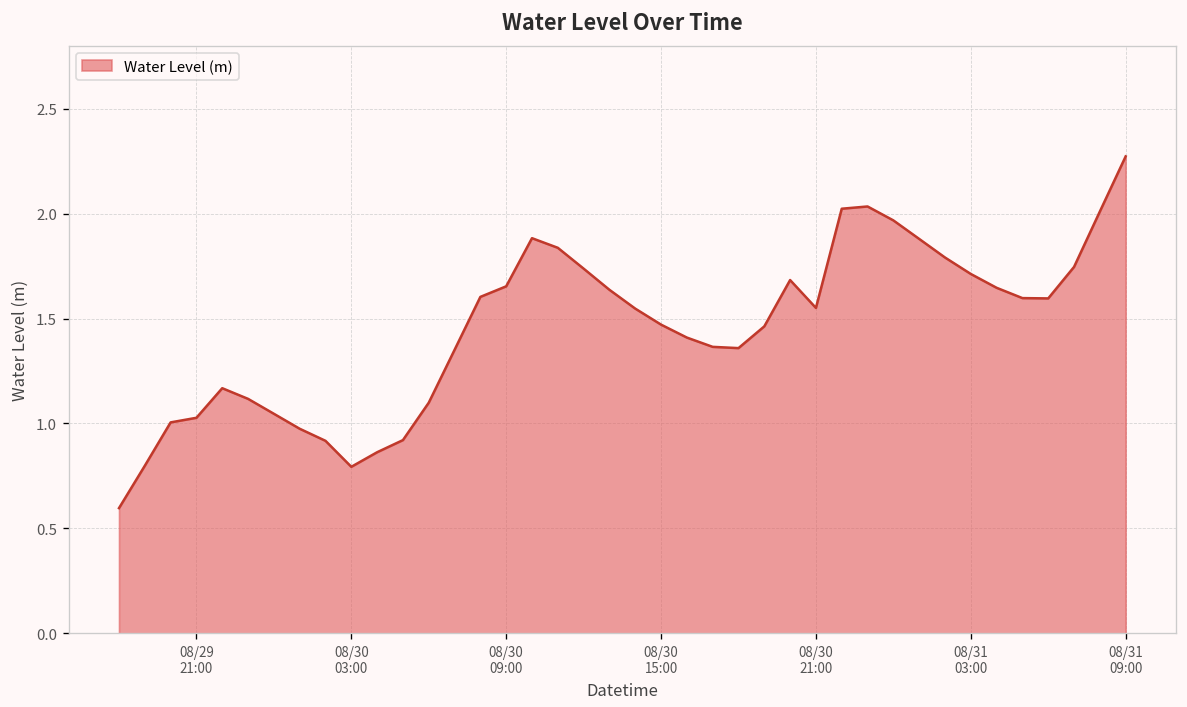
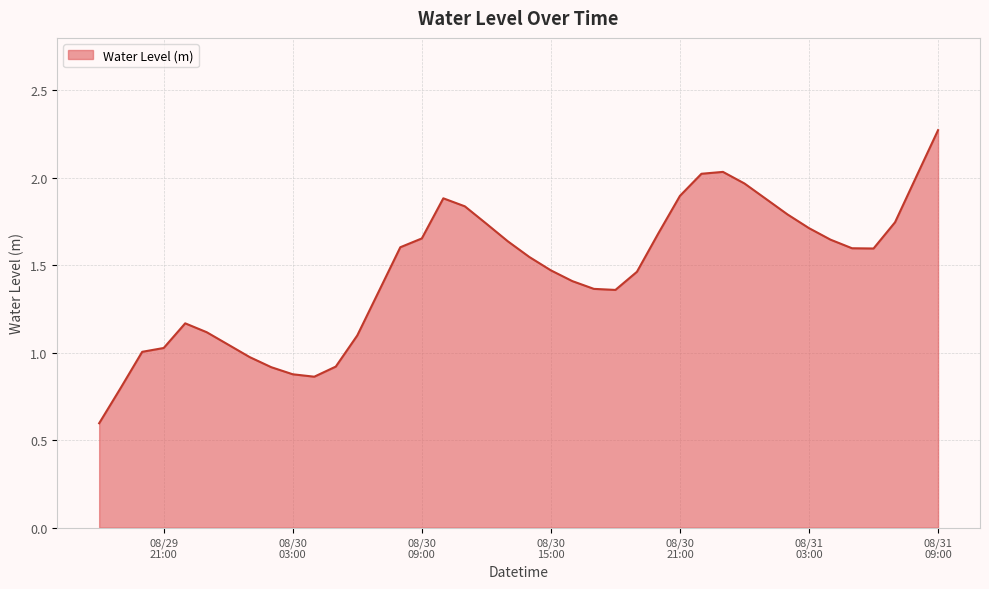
08/30 03:00: 0.79 -> 0.88
08/30 21:00: 1.55 -> 1.90
